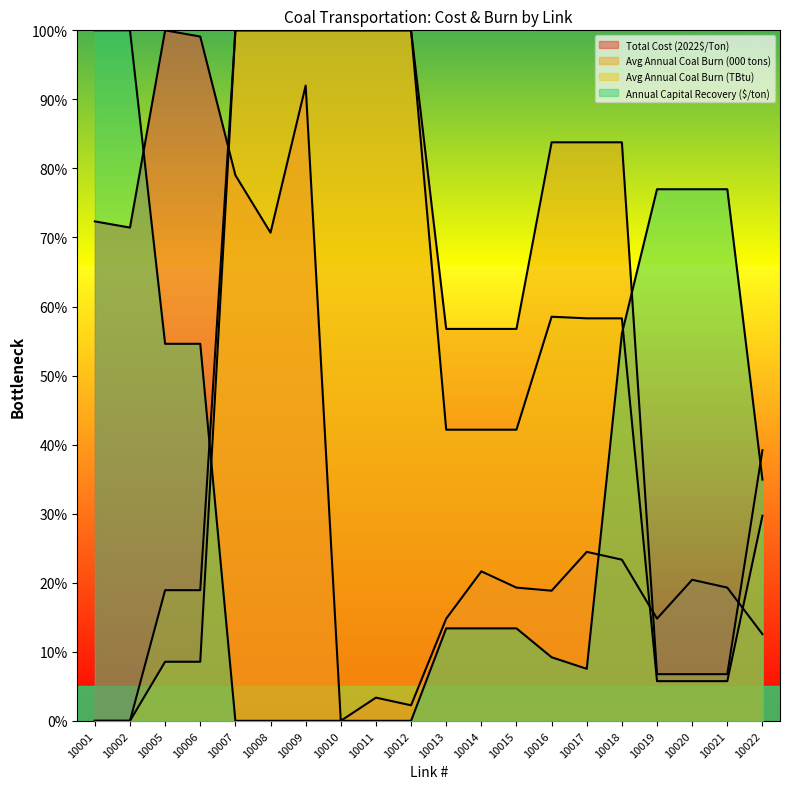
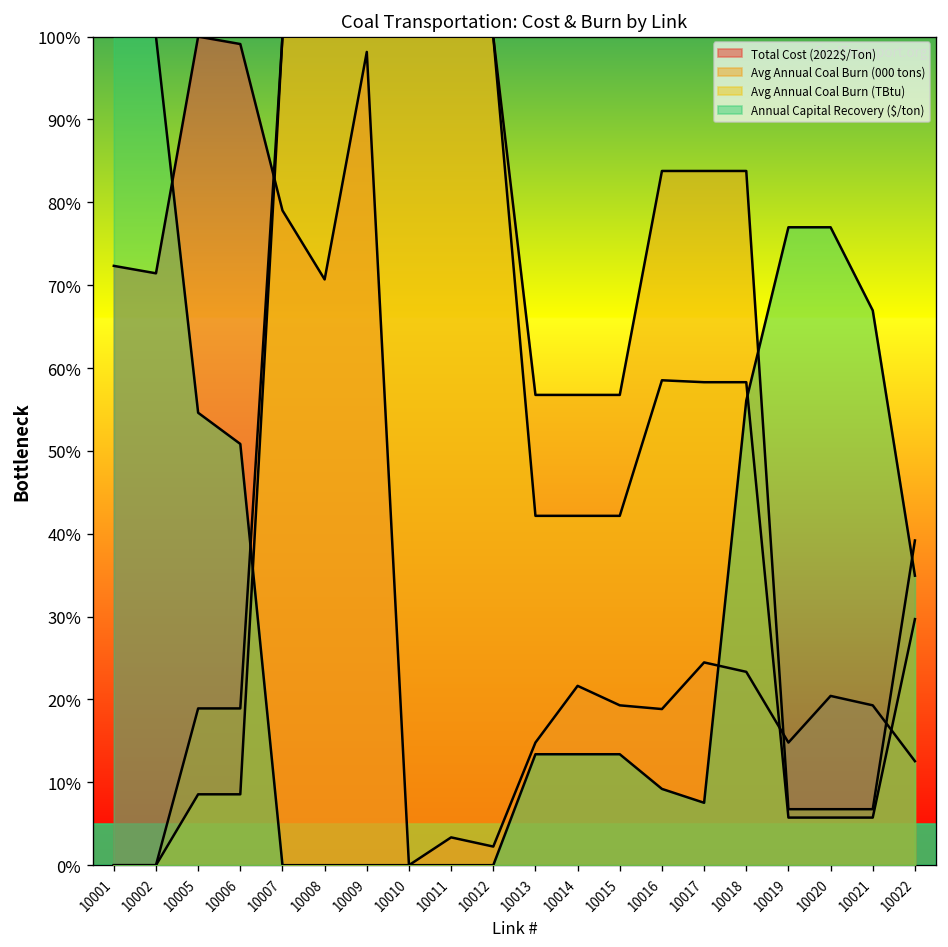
Annual Capital Recovery ($/ton), 10006: 55% -> 51%
Total Cost (2022$/Ton), 10009: 92% -> 98%
Annual Capital Recovery ($/ton), 10021: 77% -> 67%
